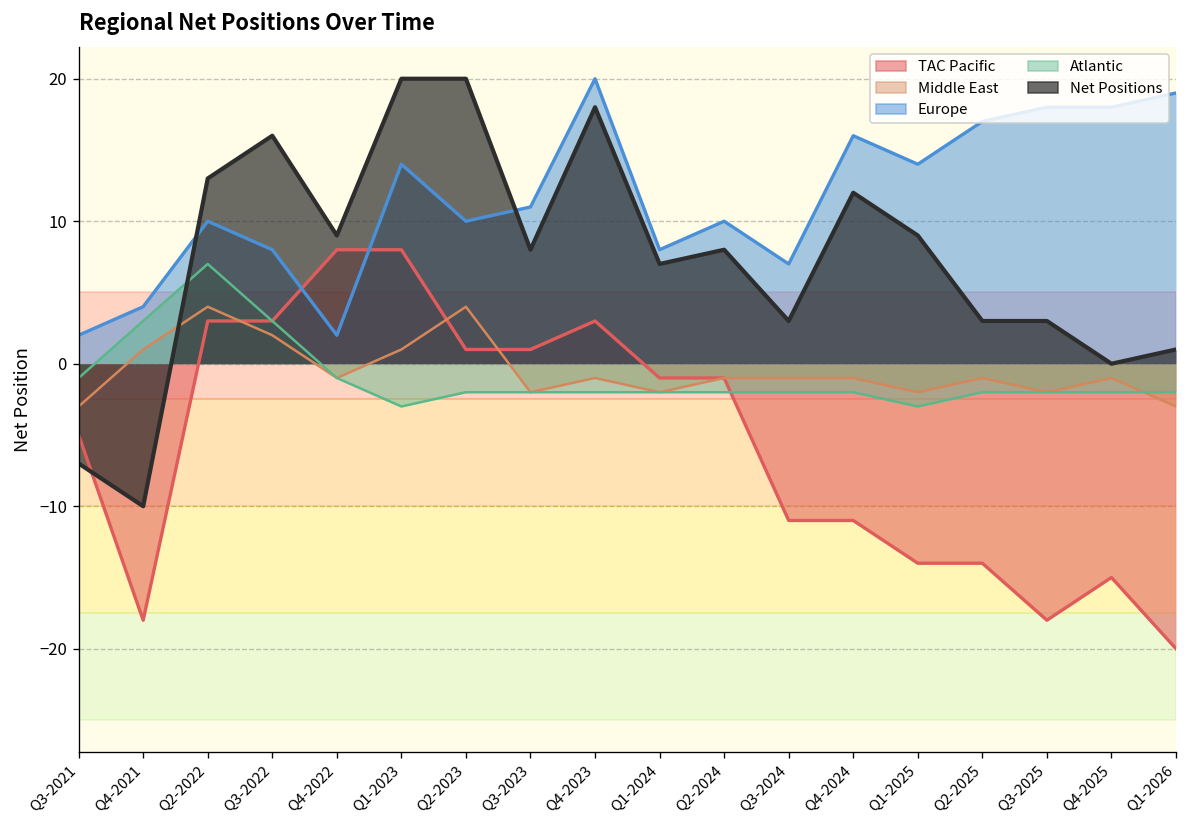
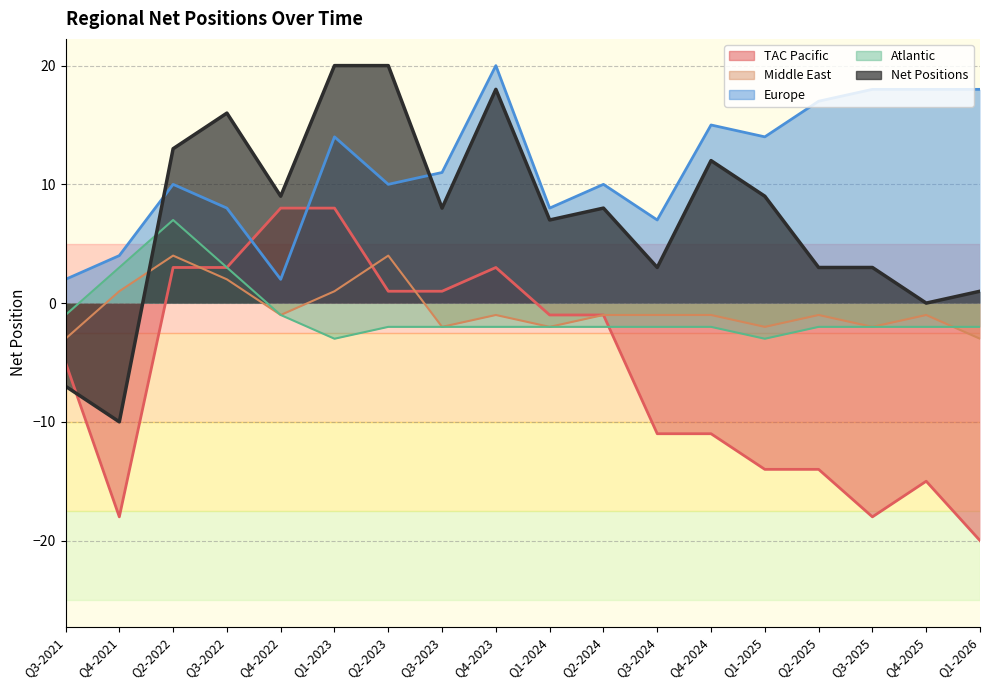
Europe, Q4-2024: 16 -> 15
Europe, Q1-2026: 19 -> 18
